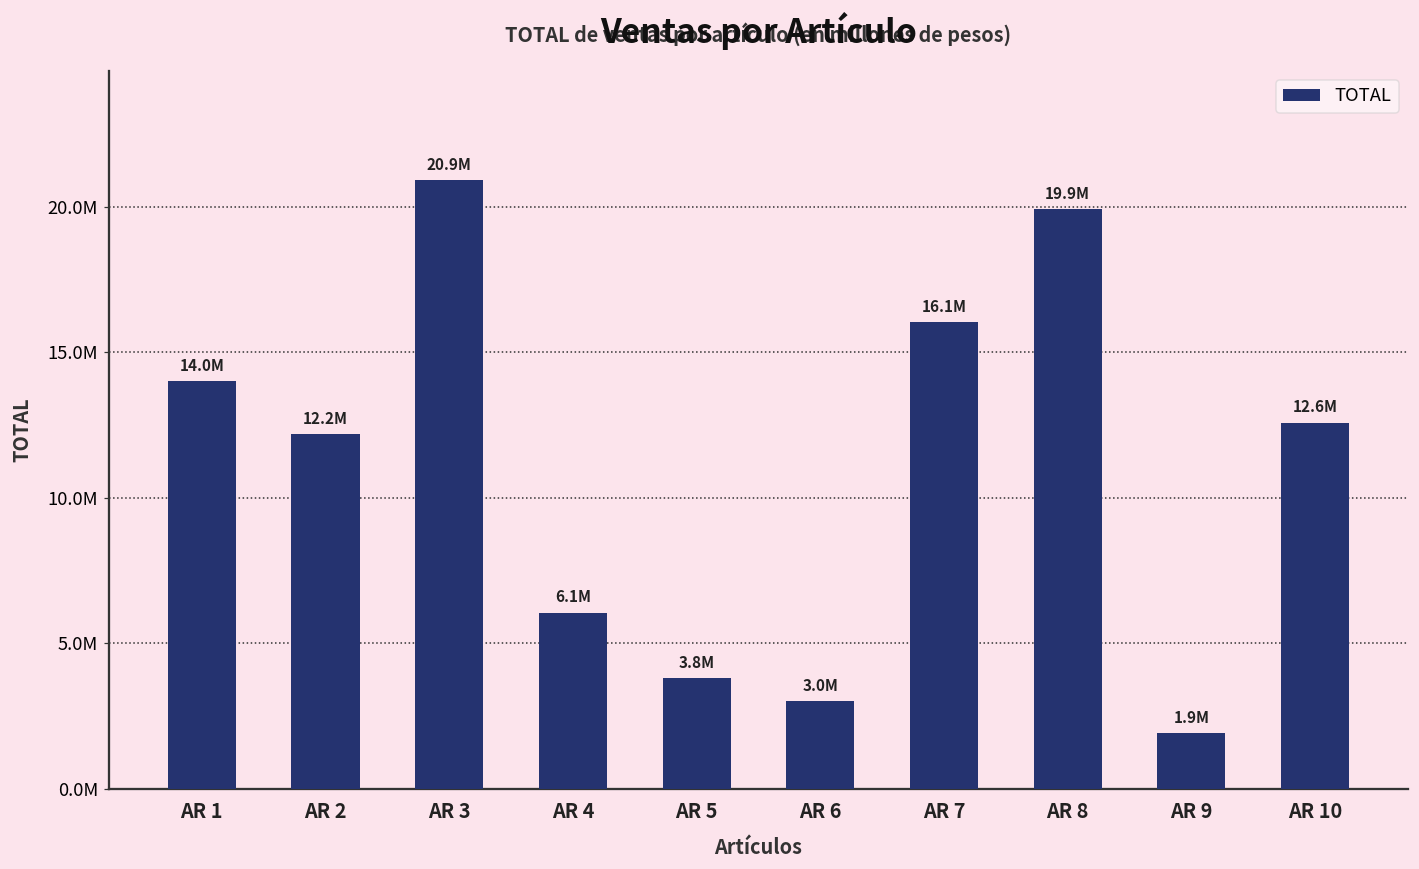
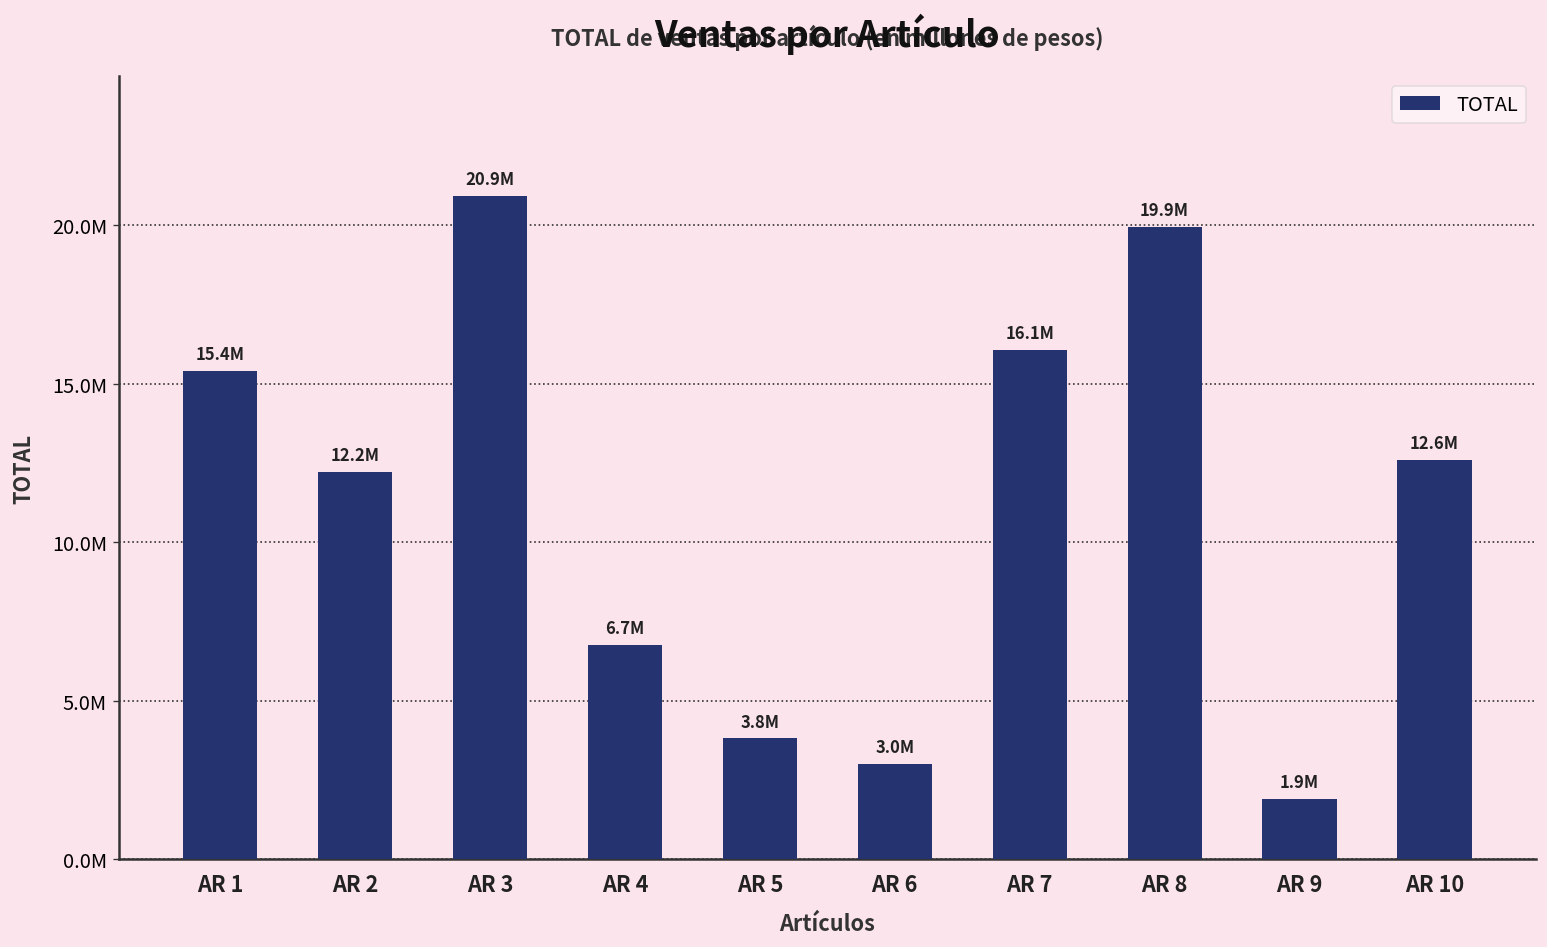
AR 1: 14.0M -> 15.4M
AR 4: 6.1M -> 6.7M
